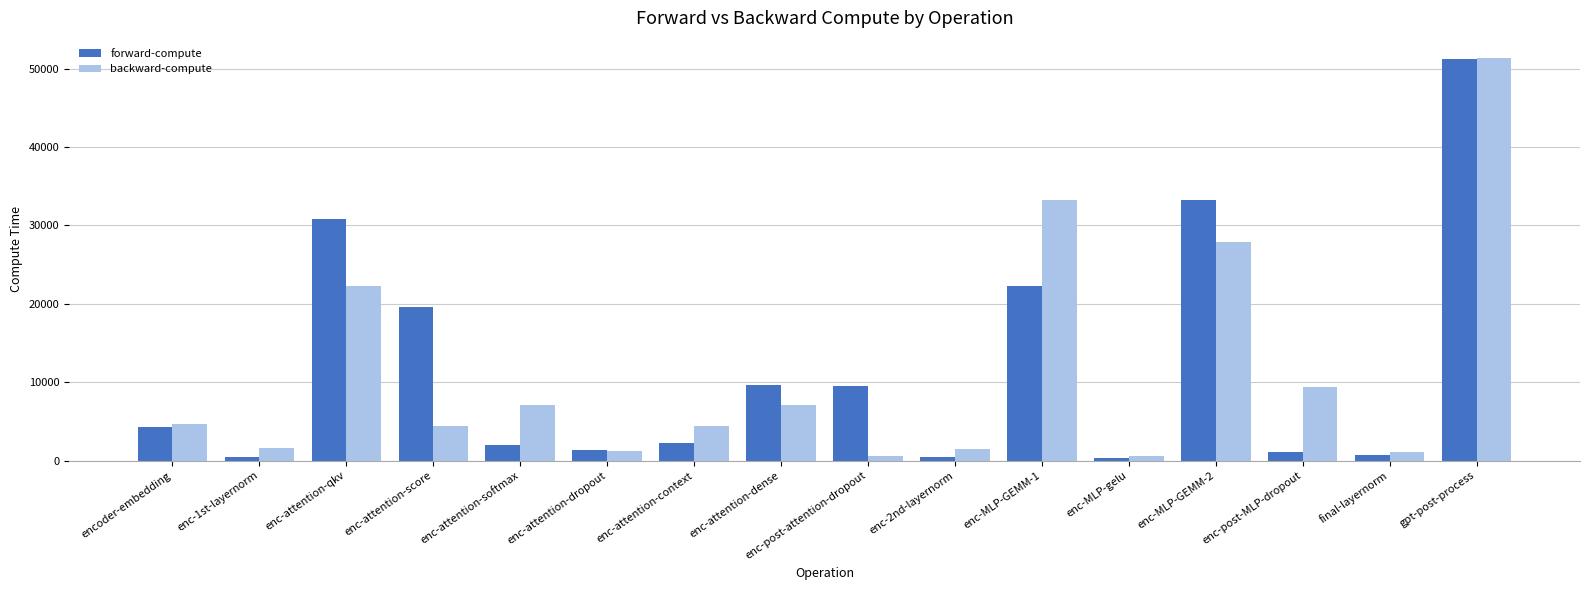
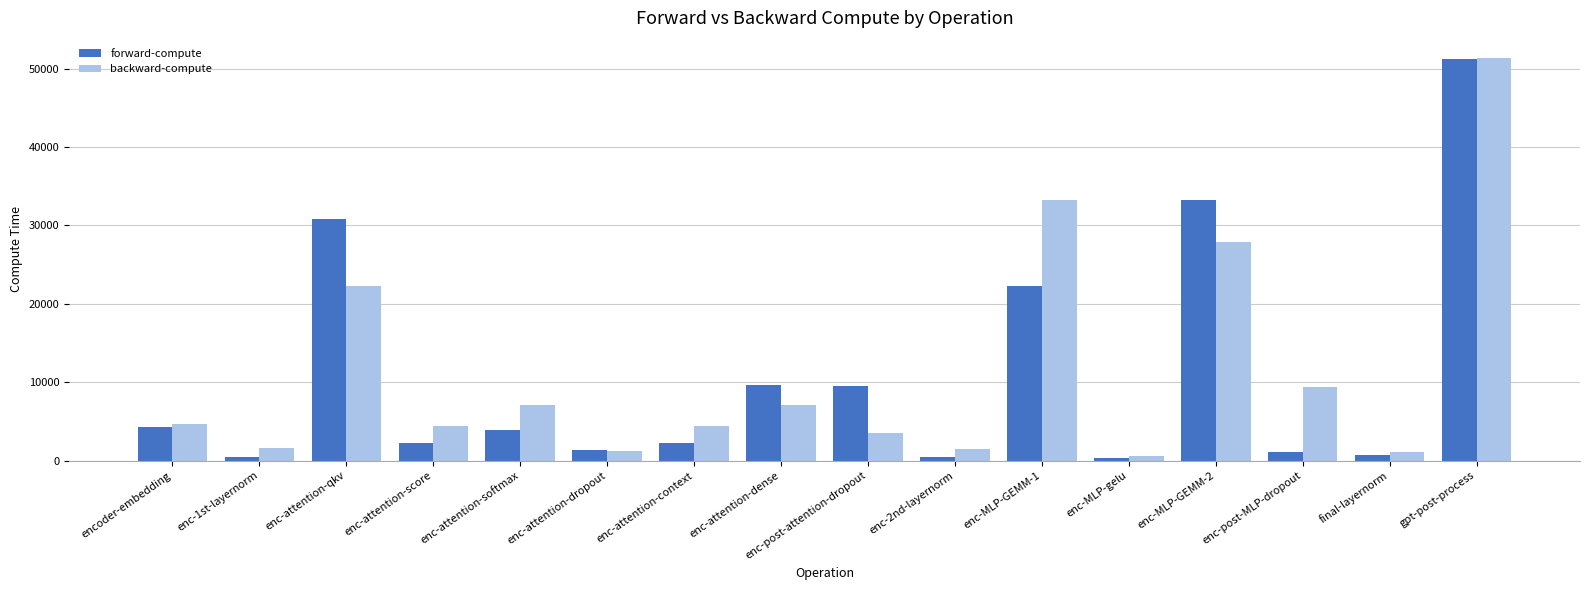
forward-compute, enc-attention-score: 20000 -> 2000
forward-compute, enc-attention-softmax: 2000 -> 4000
backward-compute, enc-post-attention-dropout: 1000 -> 4000
